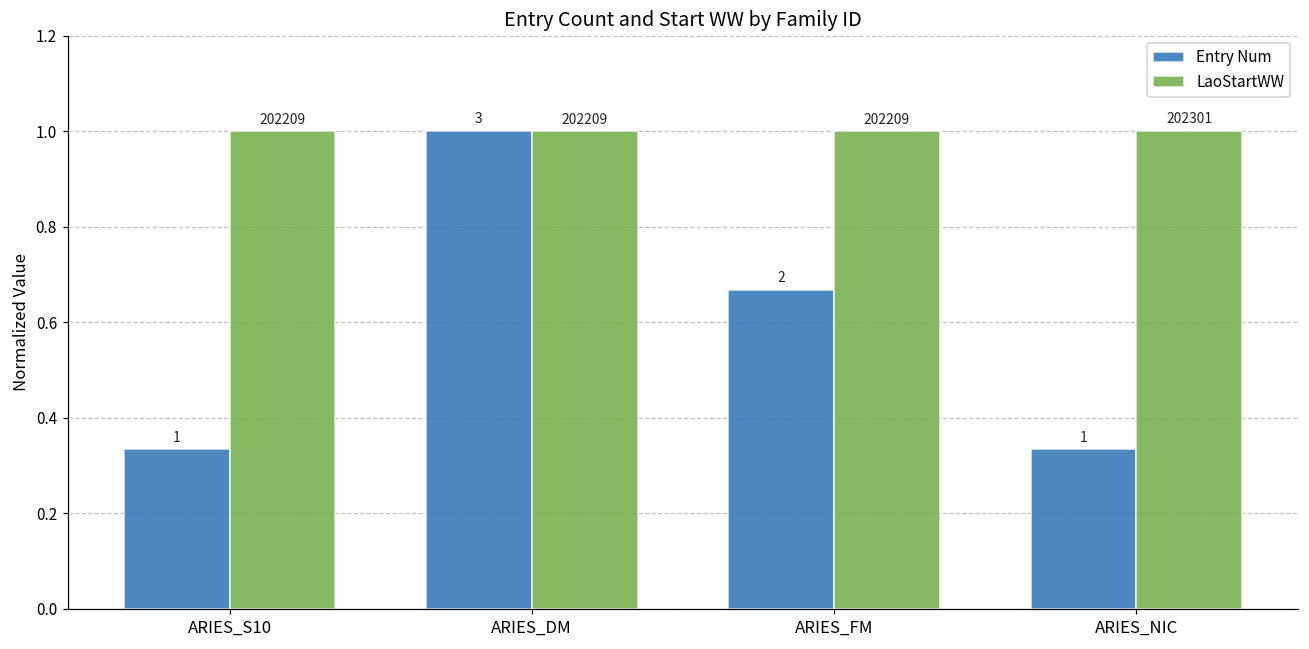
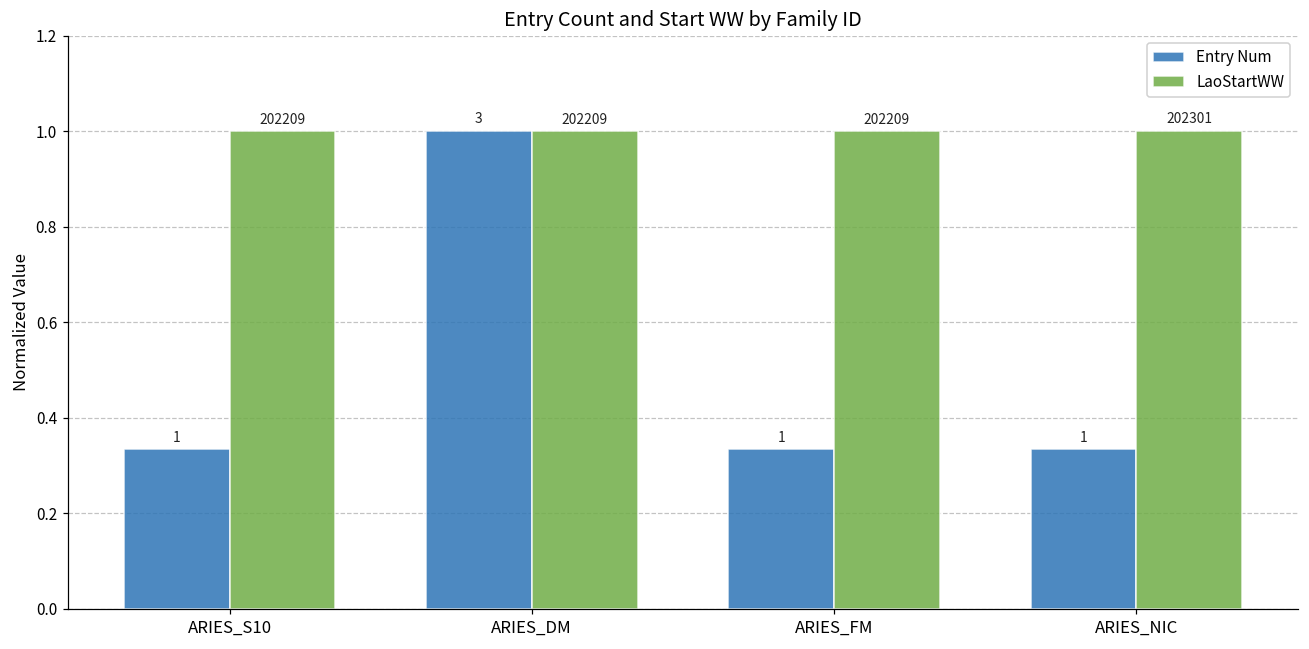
Entry Num, ARIES_FM: 2 -> 1
